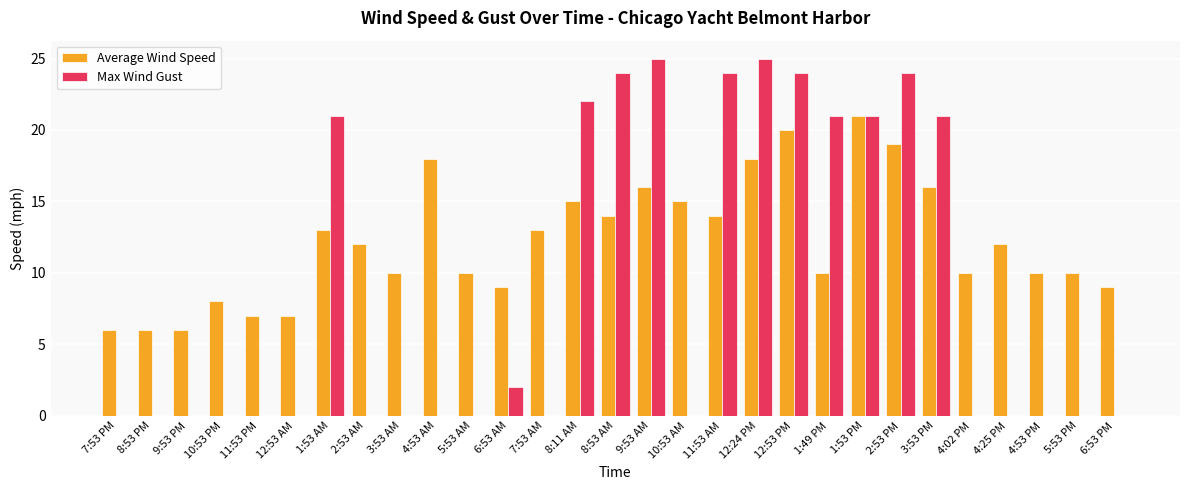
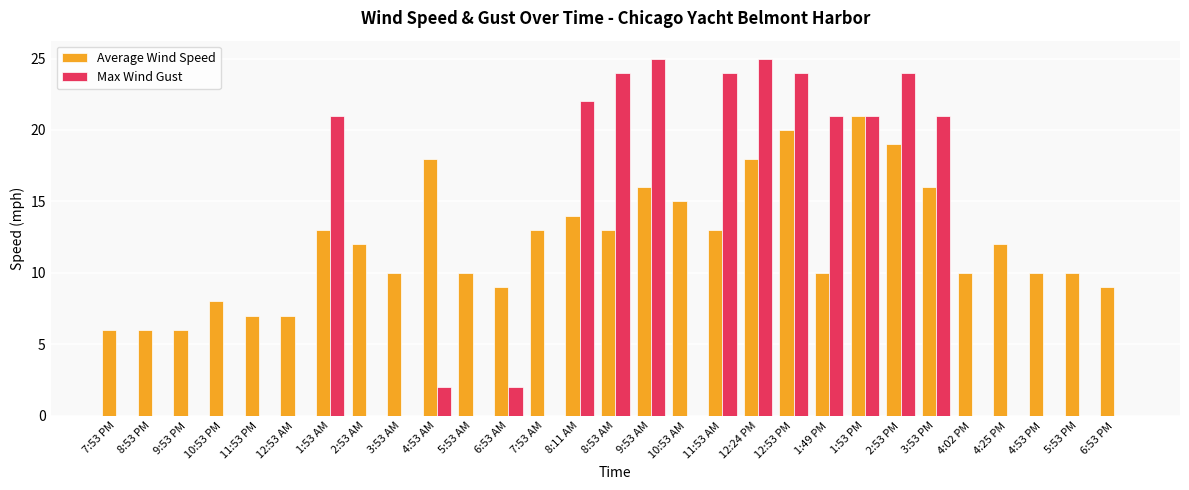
Max Wind Gust, 4:53 AM: 0 -> 2
Average Wind Speed, 8:11 AM: 15 -> 14
Average Wind Speed, 8:53 AM: 14 -> 13
Average Wind Speed, 11:53 AM: 14 -> 13
